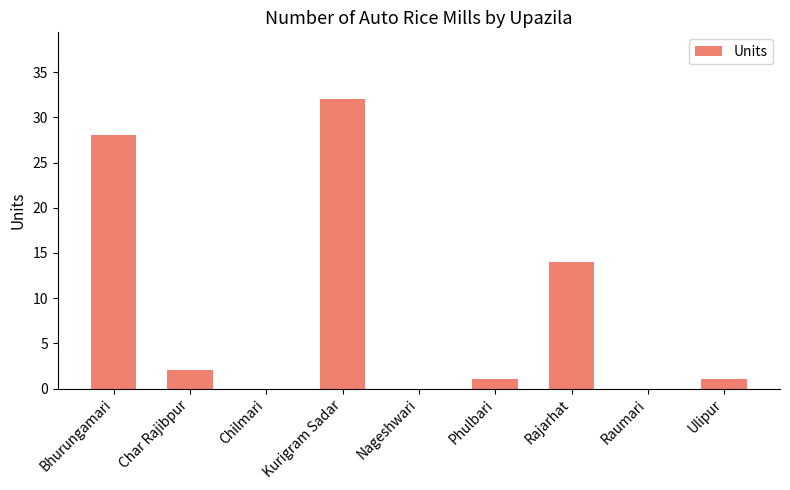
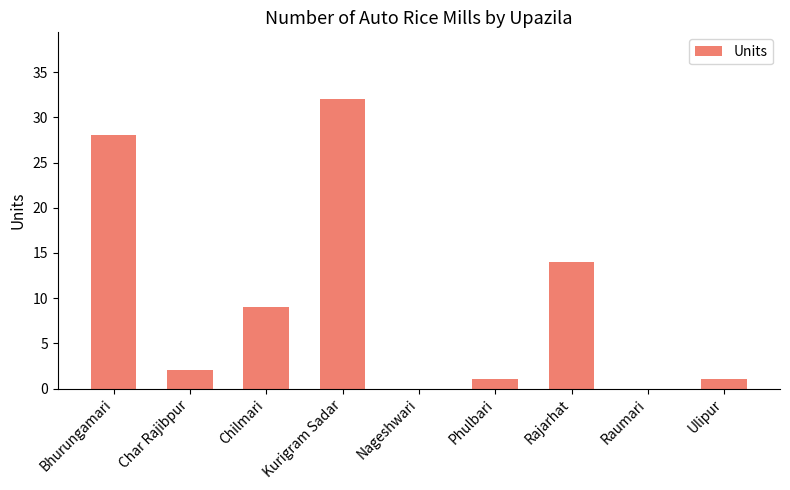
Chilmari: 0 -> 9
